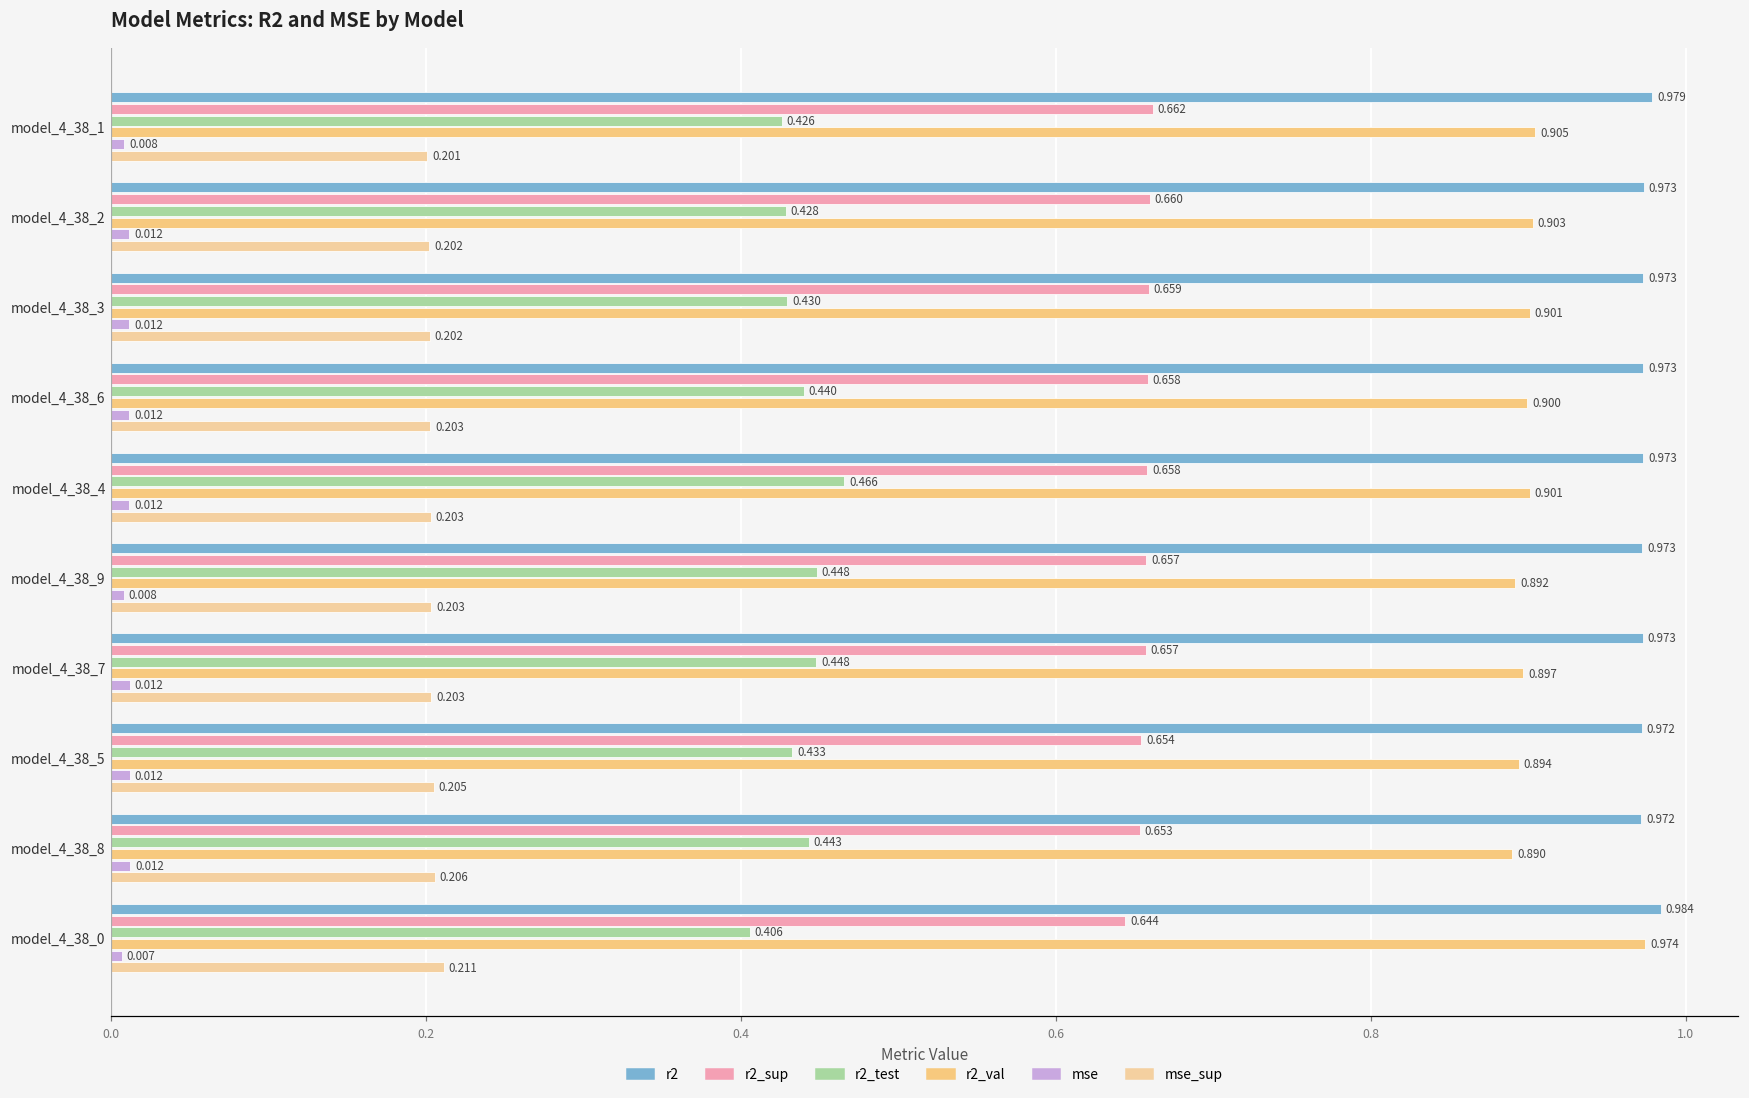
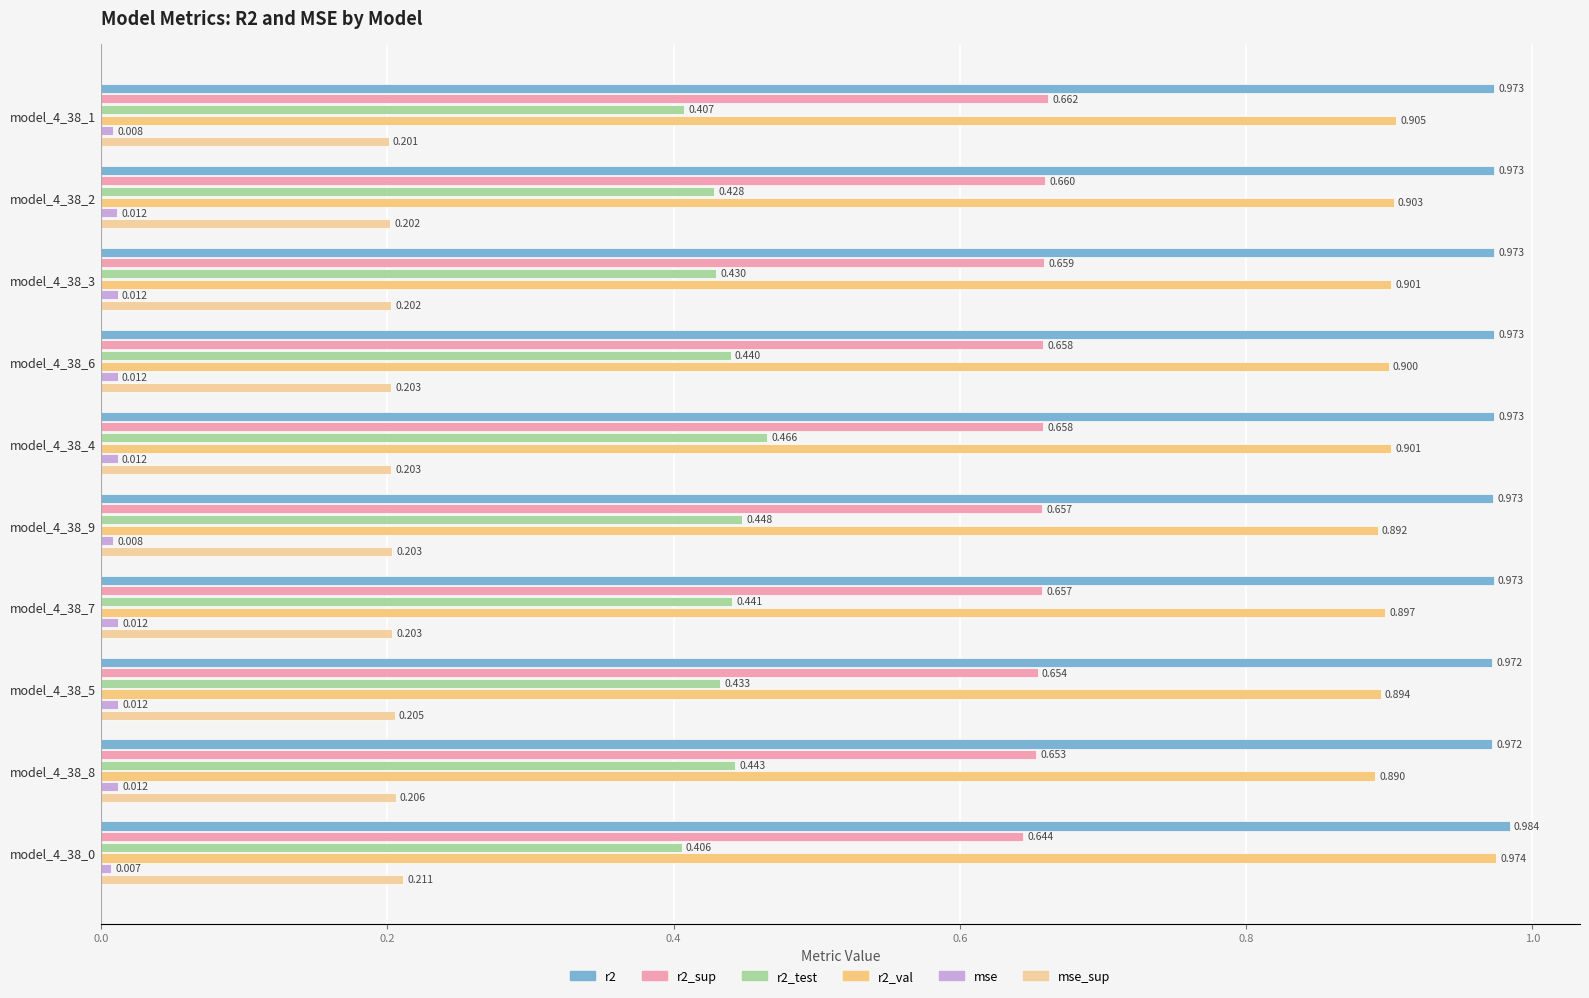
r2, model_4_38_1: 0.979 -> 0.973
r2_test, model_4_38_1: 0.426 -> 0.407
r2_test, model_4_38_7: 0.448 -> 0.441
